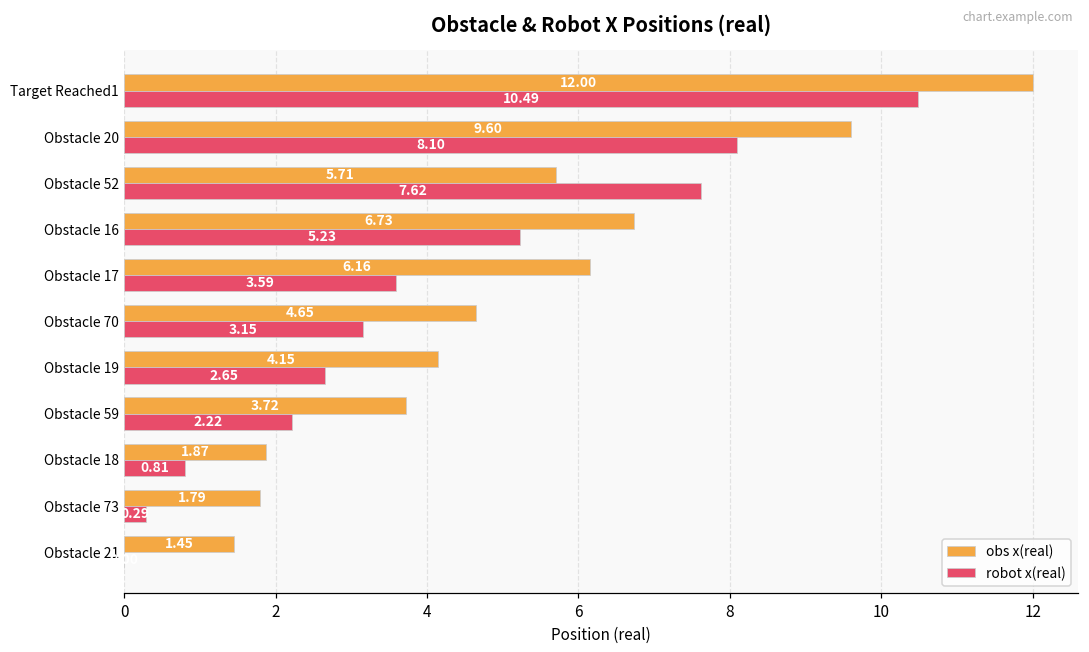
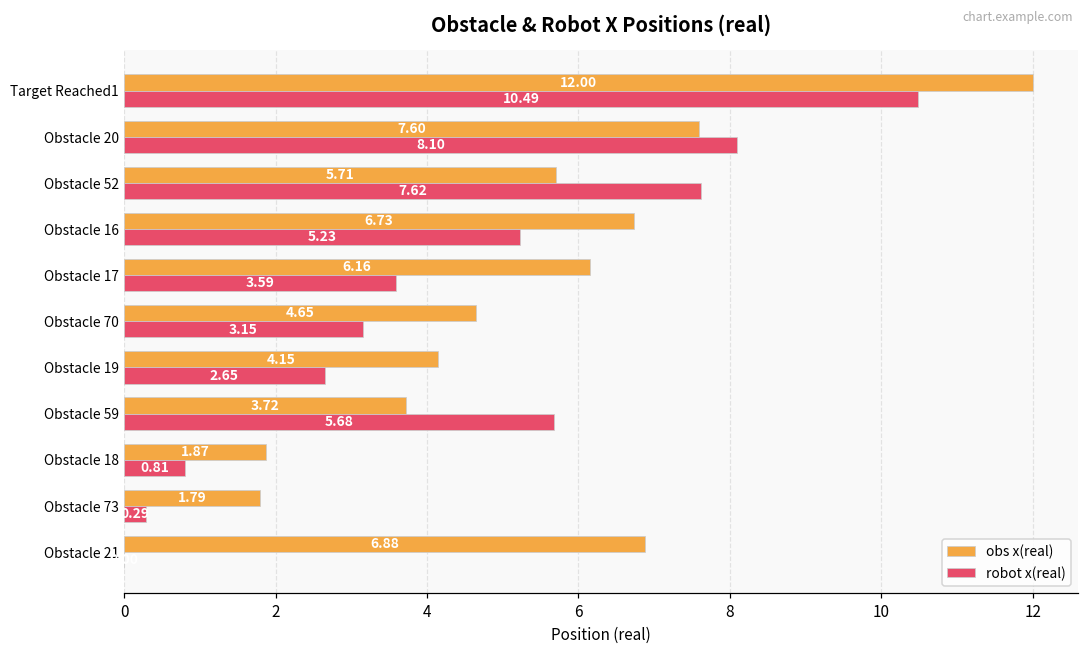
obs x(real), Obstacle 20: 9.60 -> 7.60
robot x(real), Obstacle 59: 2.22 -> 5.68
obs x(real), Obstacle 21: 1.45 -> 6.88
